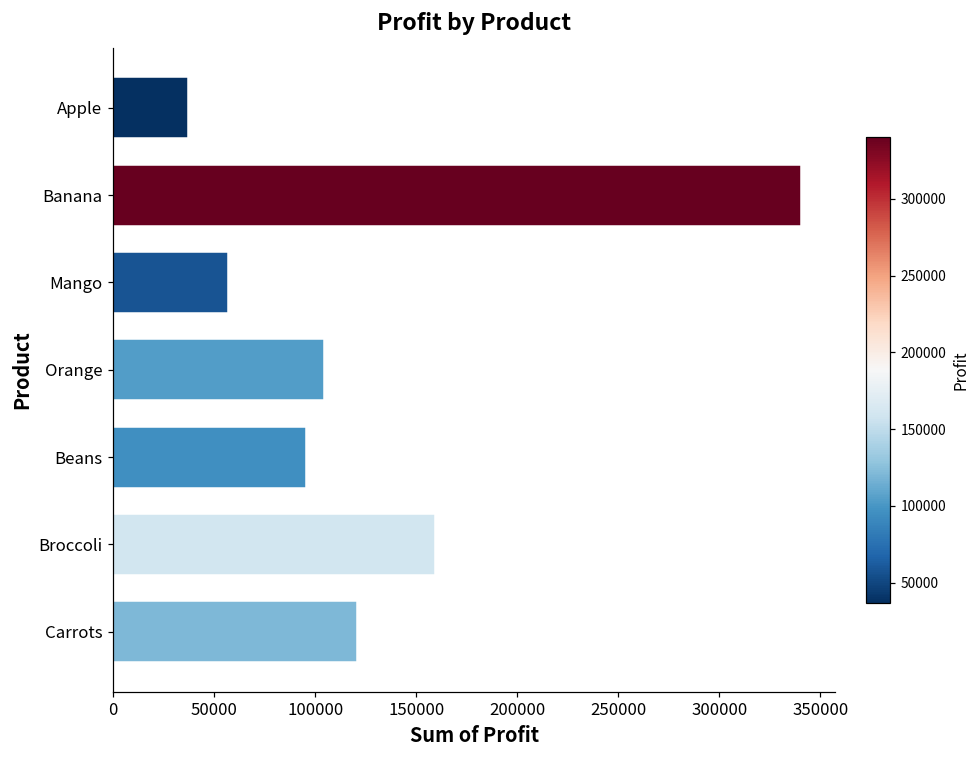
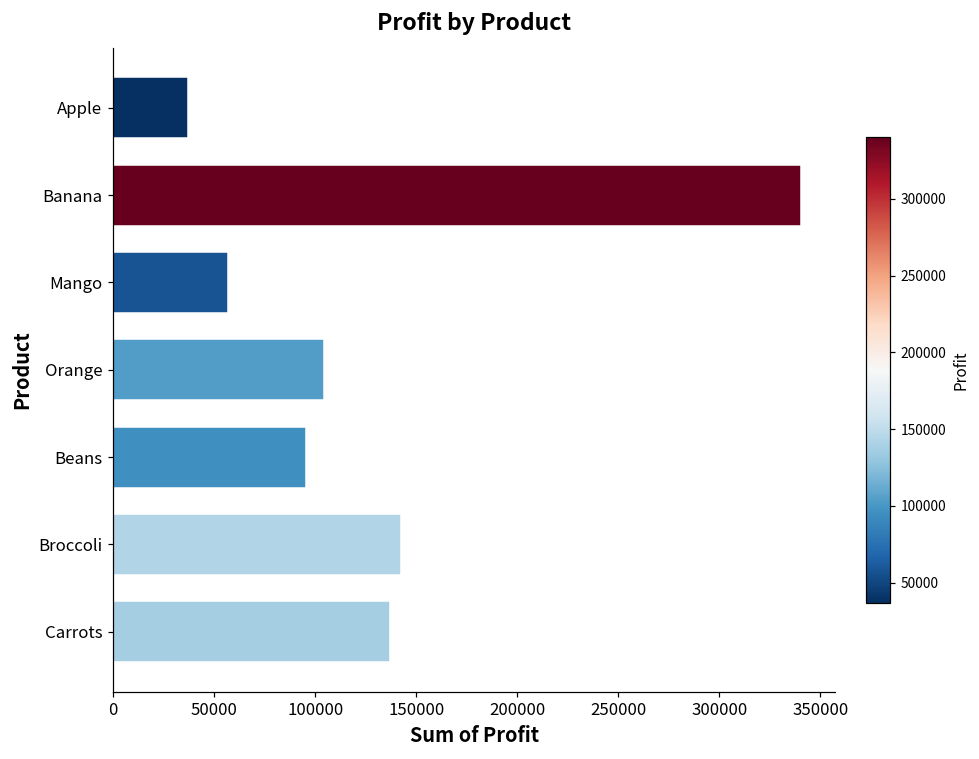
Broccoli: 159000 -> 142000
Carrots: 121000 -> 137000
